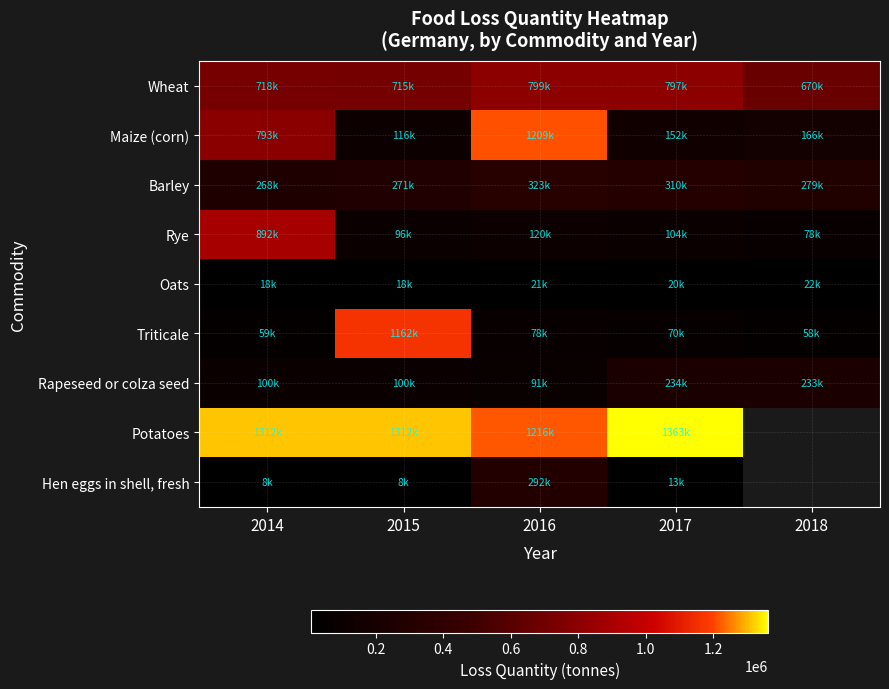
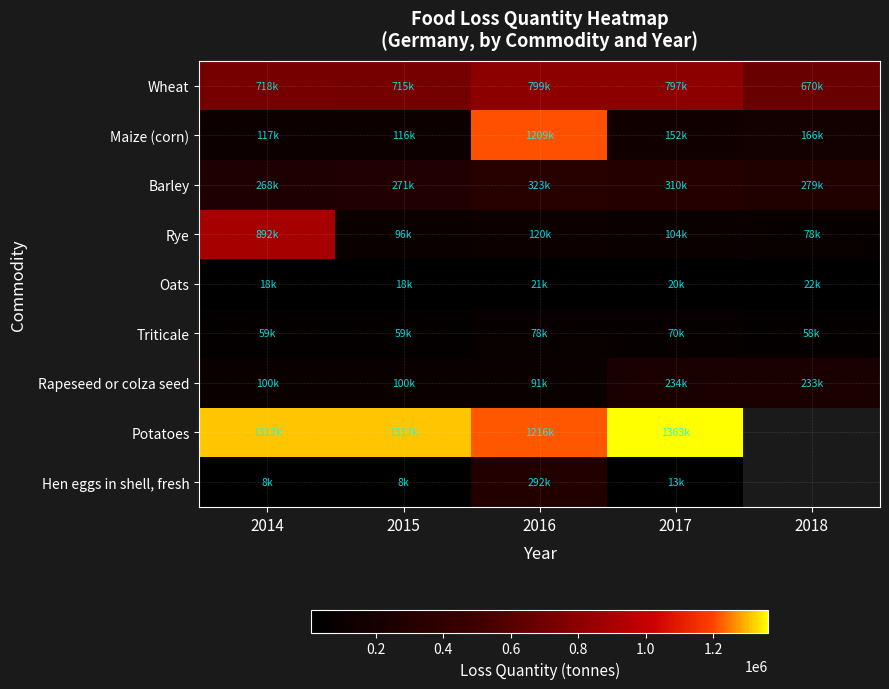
Maize (corn), 2014: 793k -> 117k
Triticale, 2015: 1162k -> 59k
